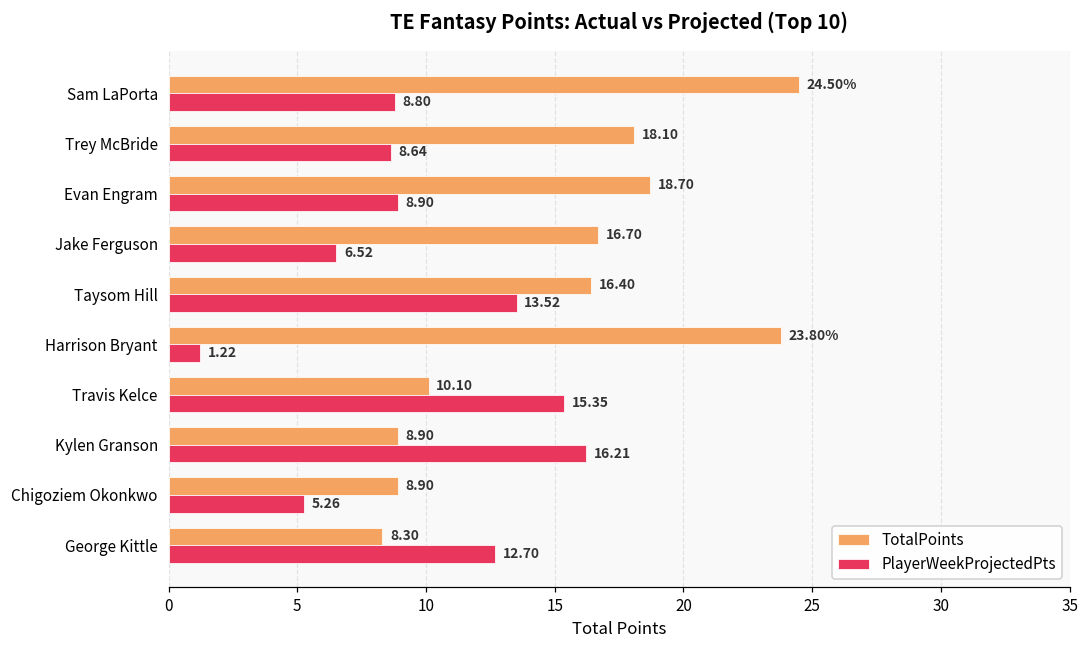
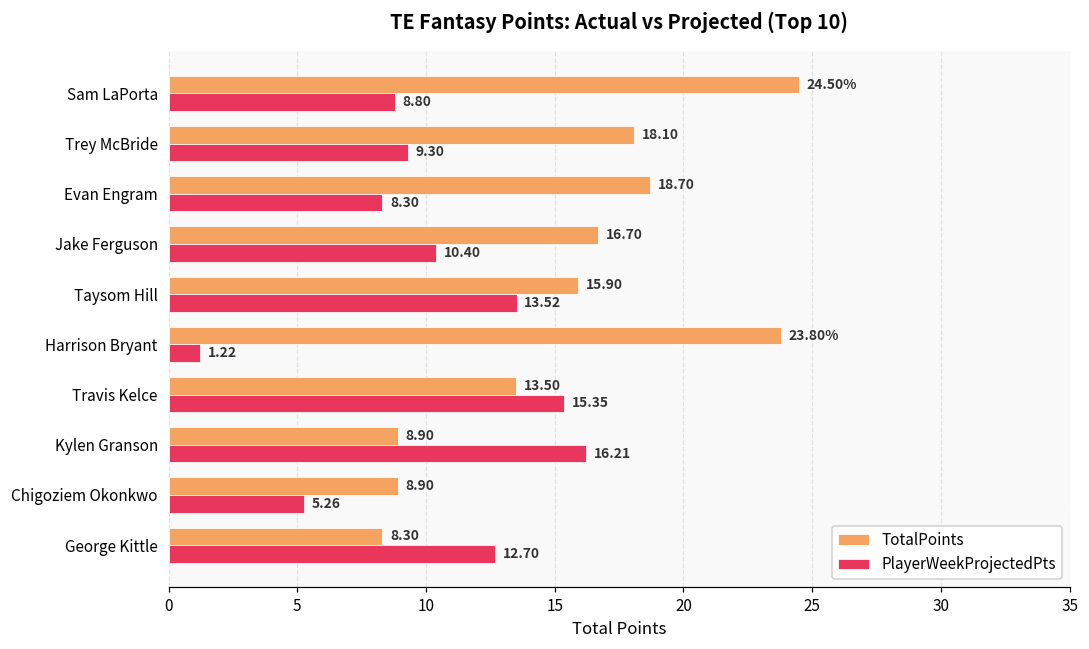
PlayerWeekProjectedPts, Trey McBride: 8.64 -> 9.30
PlayerWeekProjectedPts, Evan Engram: 8.90 -> 8.30
PlayerWeekProjectedPts, Jake Ferguson: 6.52 -> 10.40
TotalPoints, Taysom Hill: 16.40 -> 15.90
TotalPoints, Travis Kelce: 10.10 -> 13.50
